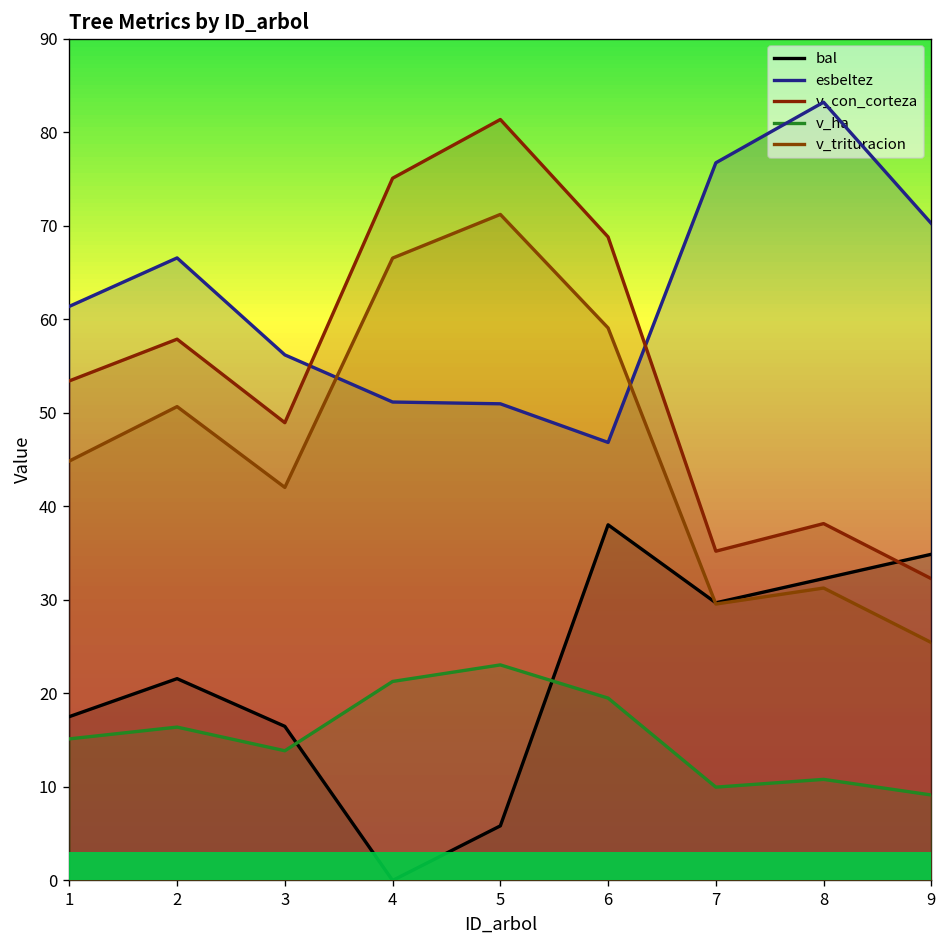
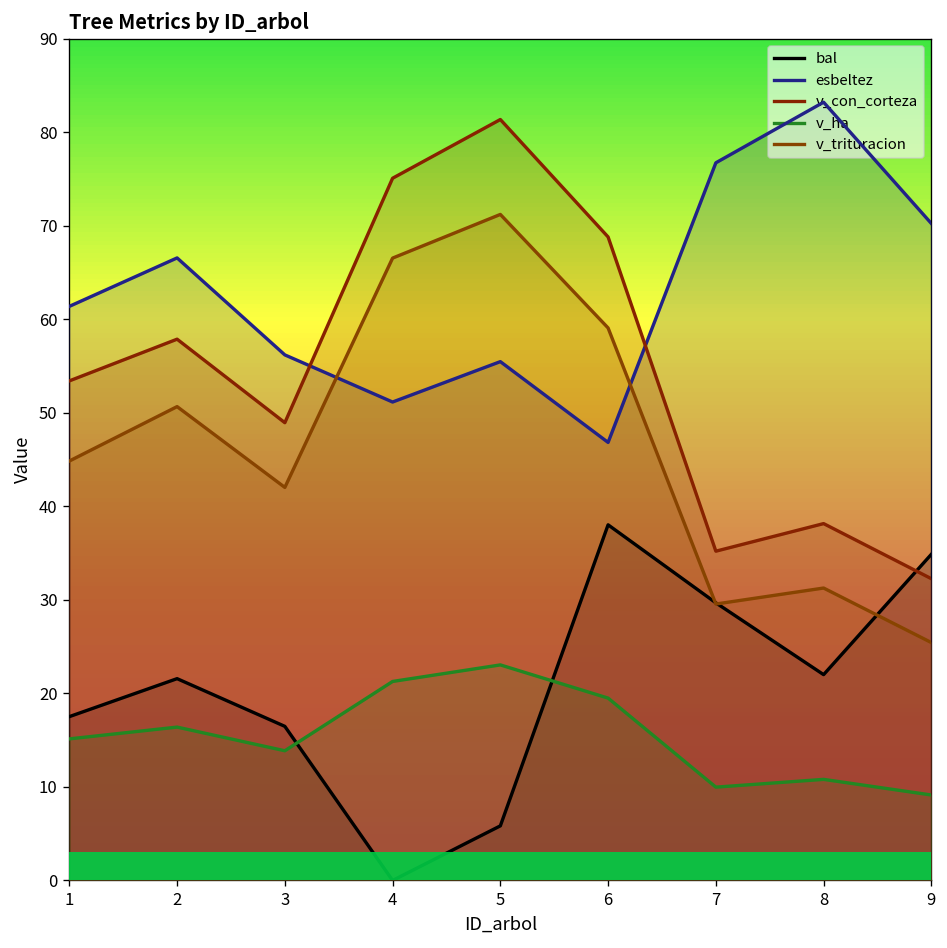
esbeltez, 5: 51 -> 55
bal, 8: 32 -> 22
